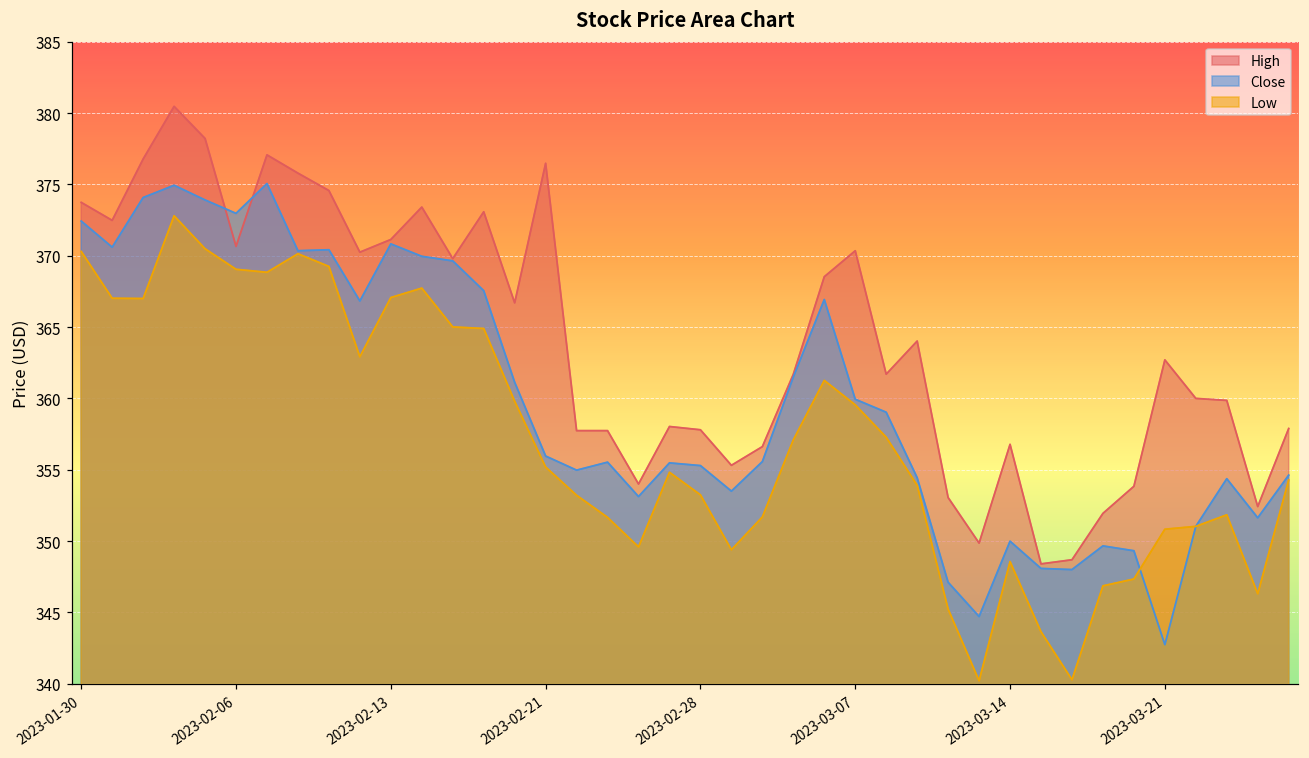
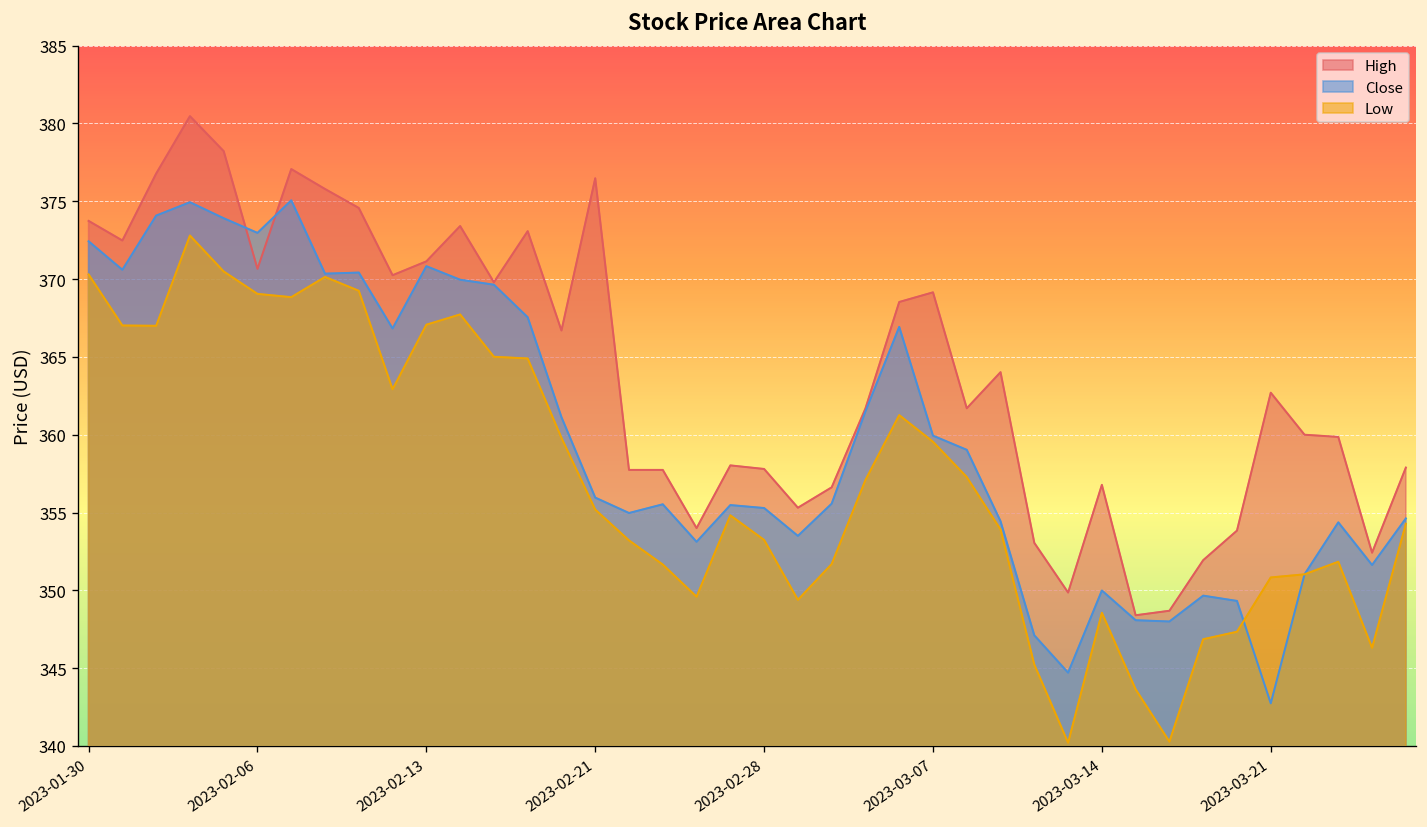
High, 2023-03-07: 370.4 -> 369.2
